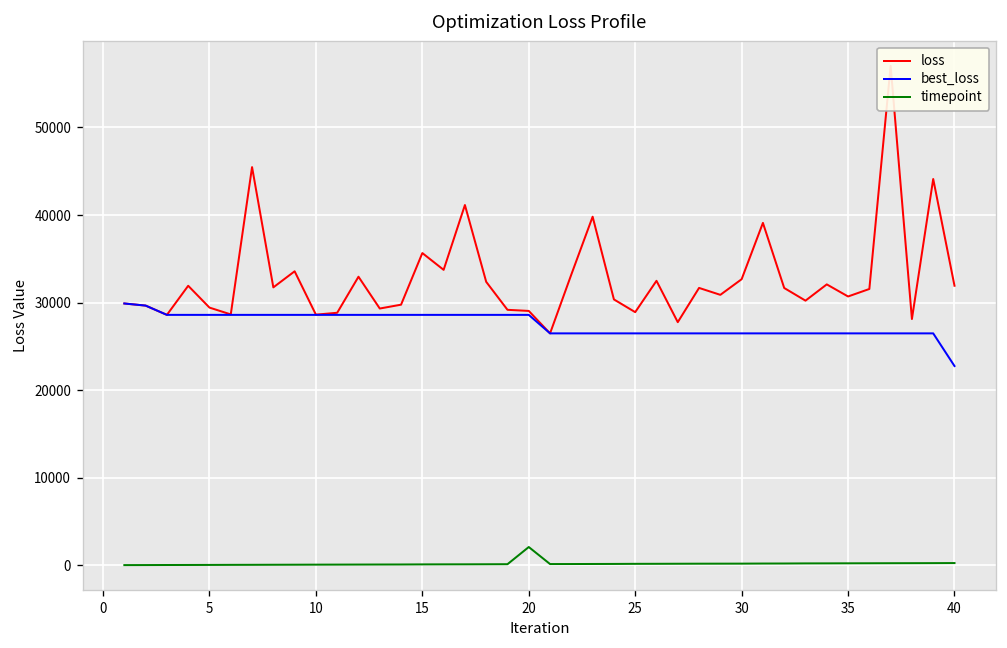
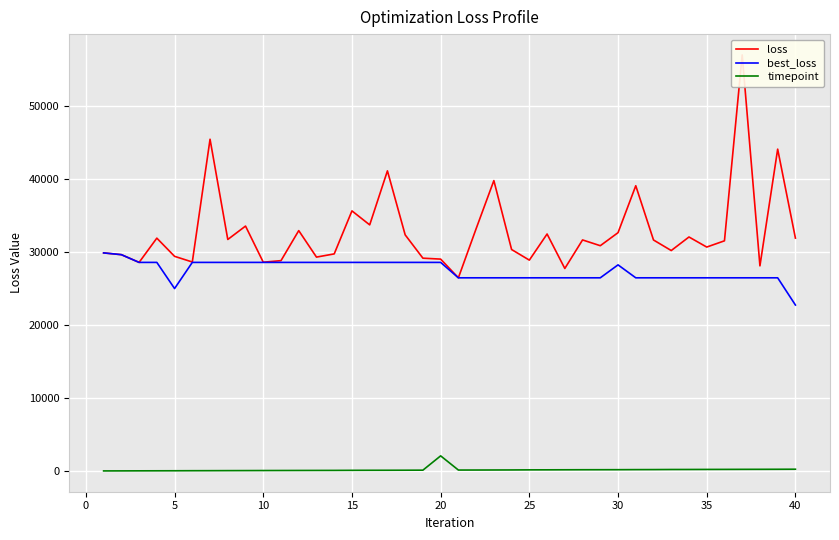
best_loss, 5: 29000 -> 25000
best_loss, 30: 26000 -> 28000
